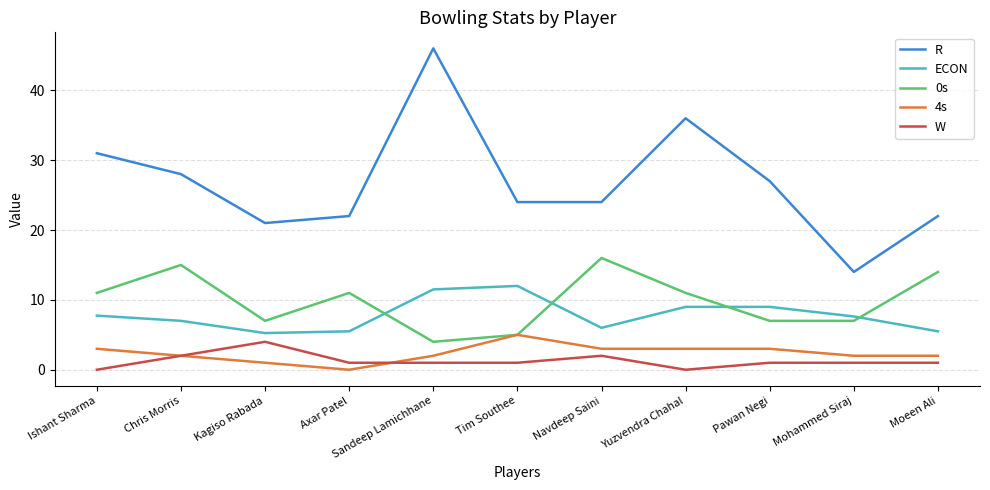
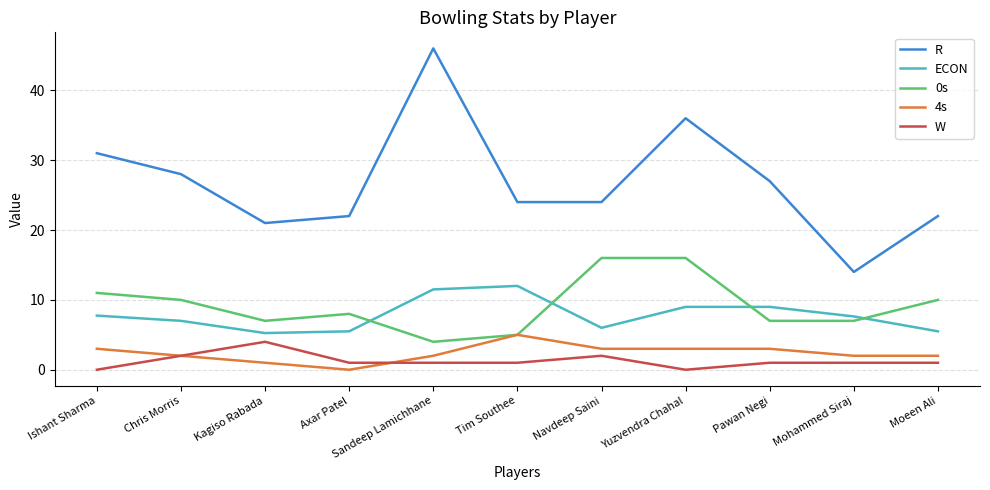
0s, Chris Morris: 15 -> 10
0s, Axar Patel: 11 -> 8
0s, Yuzvendra Chahal: 11 -> 16
0s, Moeen Ali: 14 -> 10
